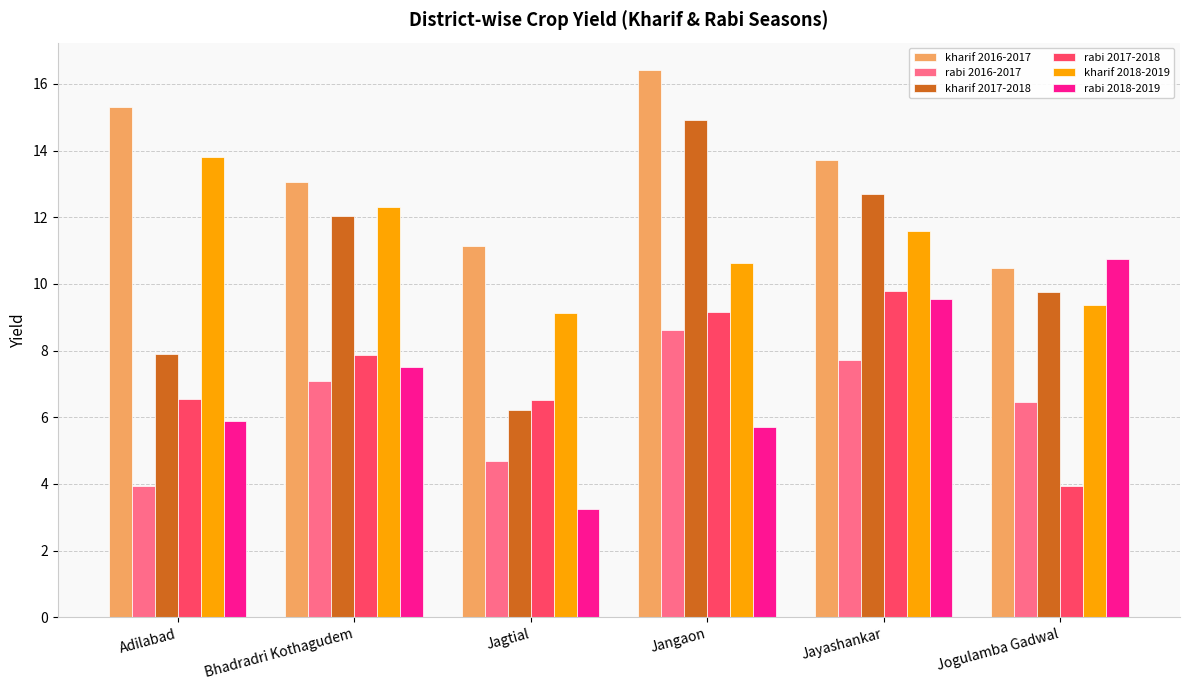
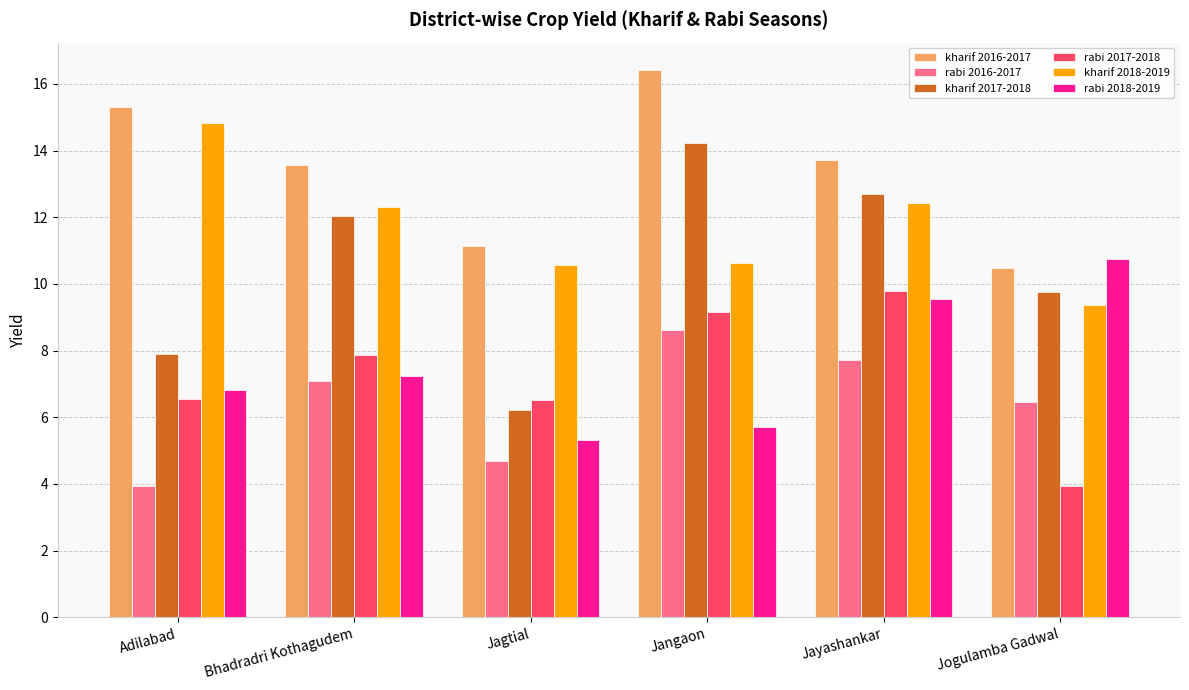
kharif 2018-2019, Adilabad: 13.8 -> 14.8
rabi 2018-2019, Adilabad: 5.9 -> 6.8
kharif 2016-2017, Bhadradri Kothagudem: 13.1 -> 13.6
rabi 2018-2019, Bhadradri Kothagudem: 7.5 -> 7.2
kharif 2018-2019, Jagtial: 9.1 -> 10.6
rabi 2018-2019, Jagtial: 3.3 -> 5.3
kharif 2017-2018, Jangaon: 14.9 -> 14.2
kharif 2018-2019, Jayashankar: 11.6 -> 12.4
